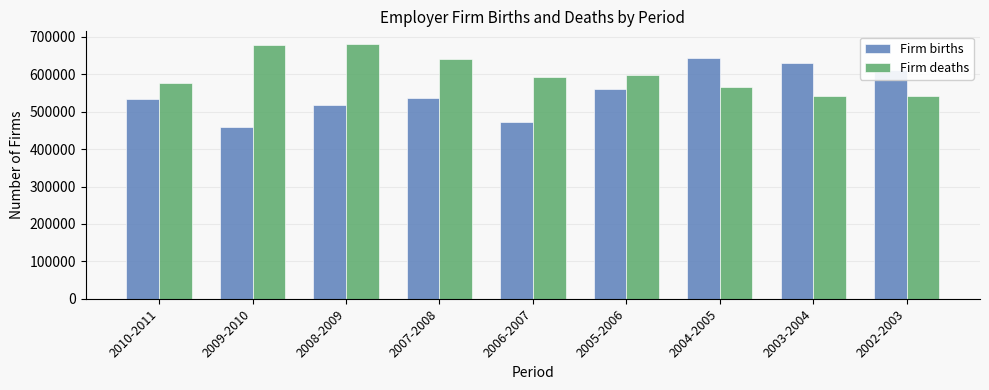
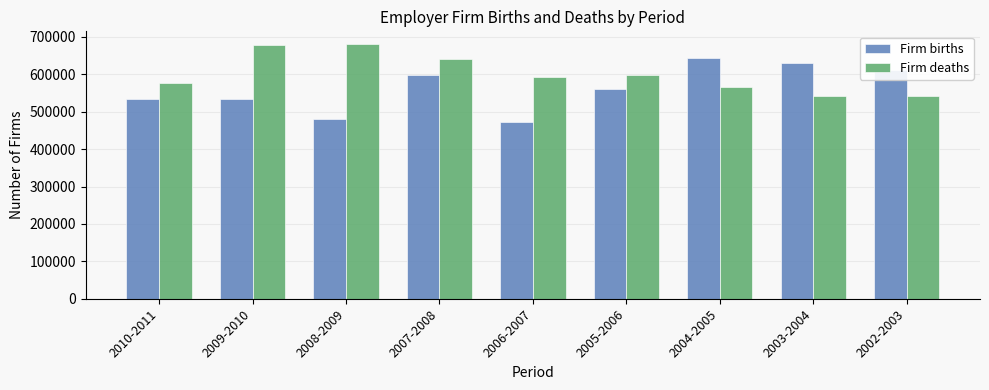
Firm births, 2009-2010: 460000 -> 530000
Firm births, 2008-2009: 520000 -> 480000
Firm births, 2007-2008: 540000 -> 600000
